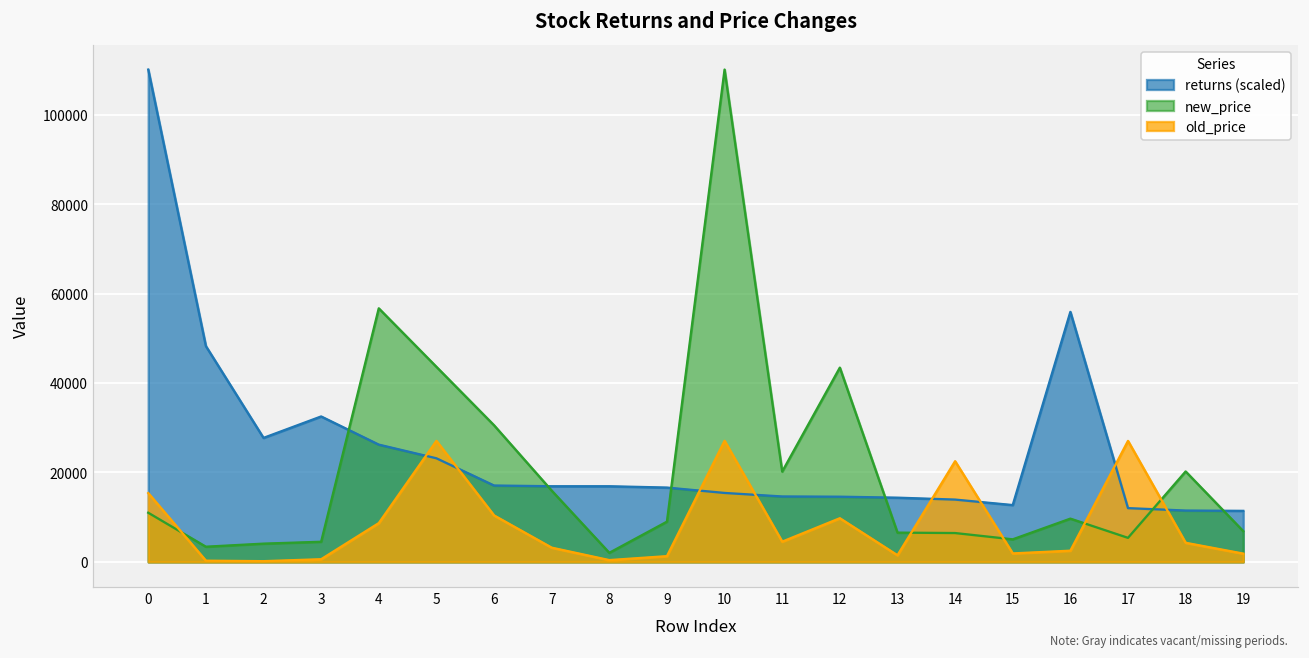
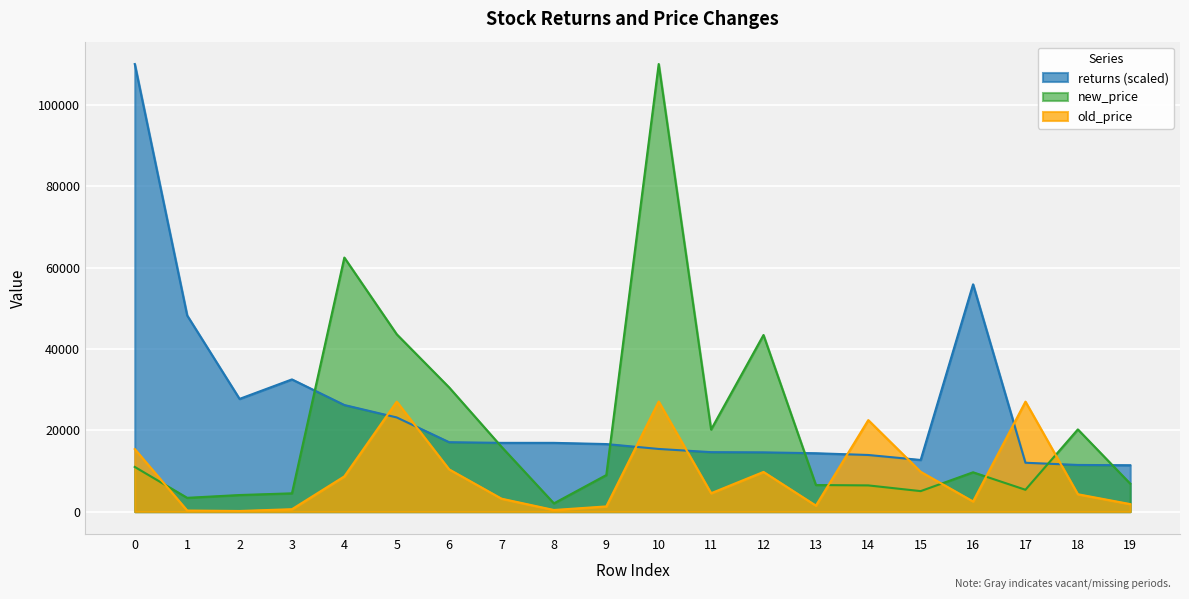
new_price, 4: 57000 -> 63000
old_price, 15: 2000 -> 10000
